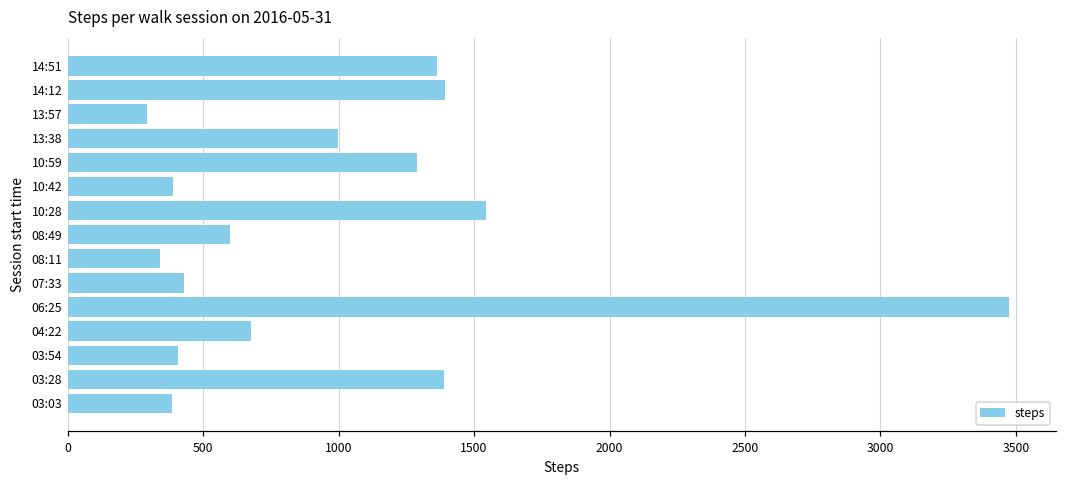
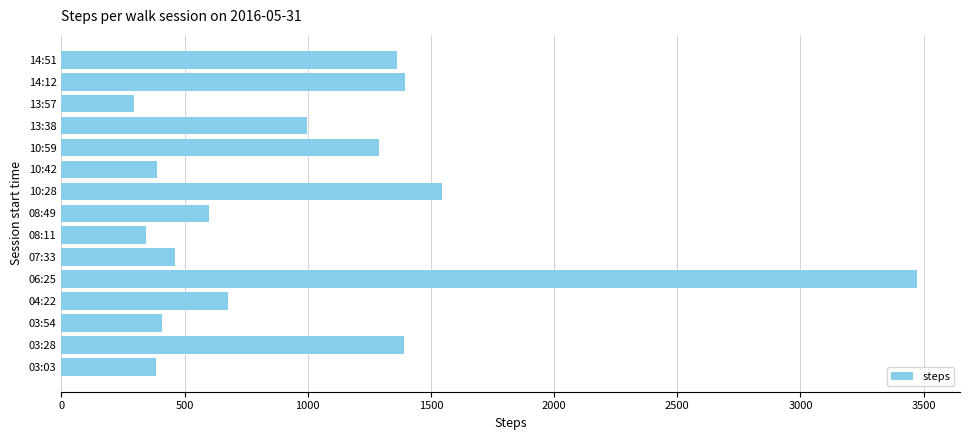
07:33: 430 -> 460
